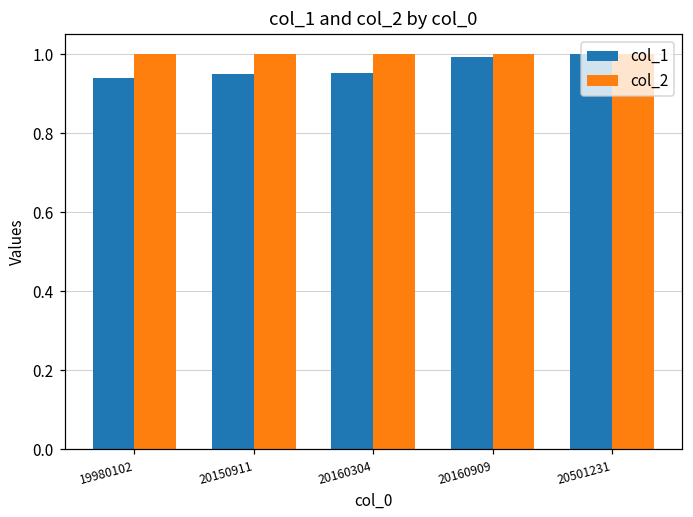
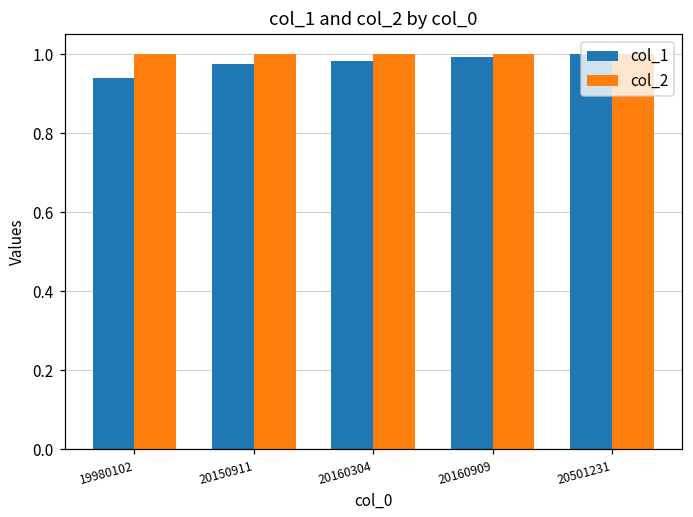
col_1, 20150911: 0.95 -> 0.98
col_1, 20160304: 0.95 -> 0.98
